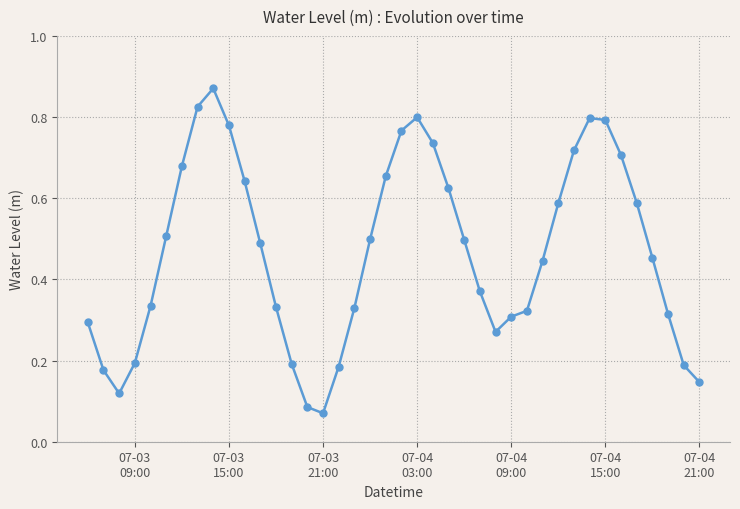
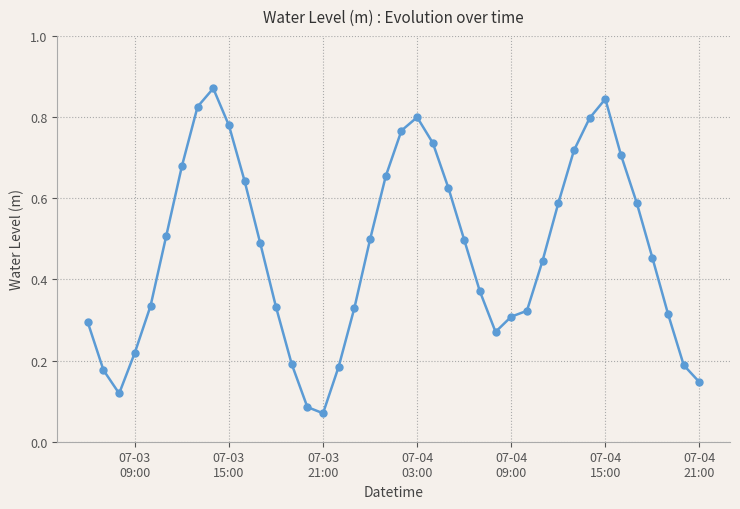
07-03 09:00: 0.19 -> 0.22
07-04 15:00: 0.79 -> 0.84
